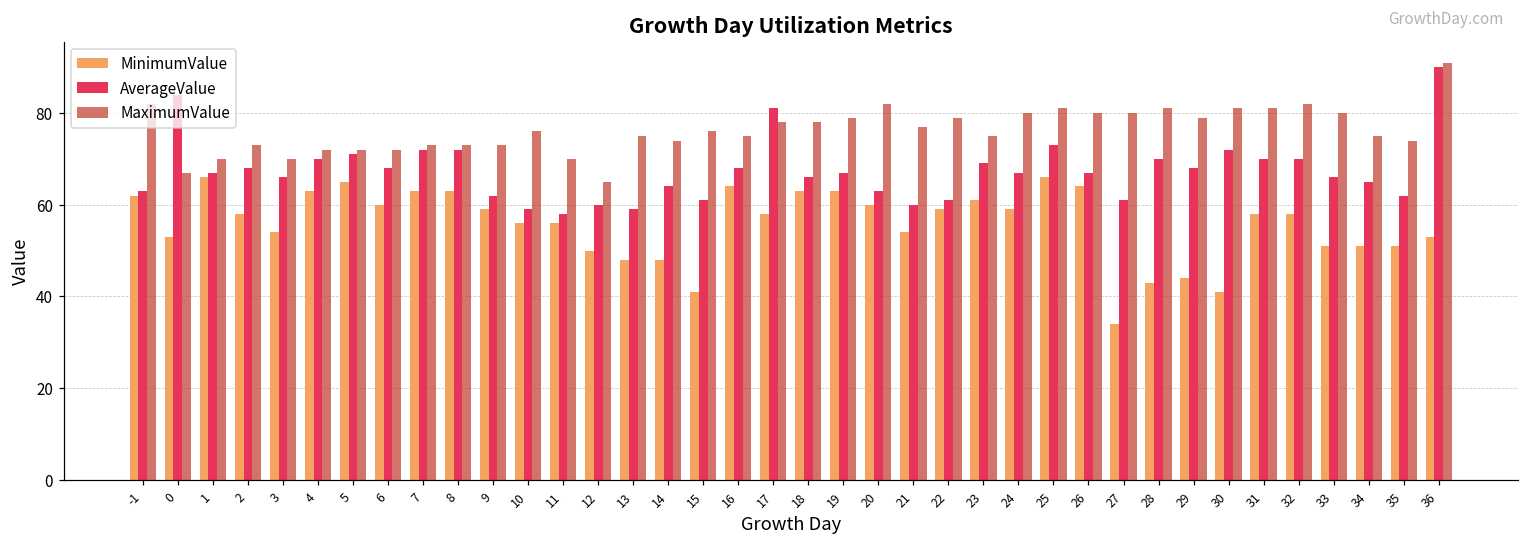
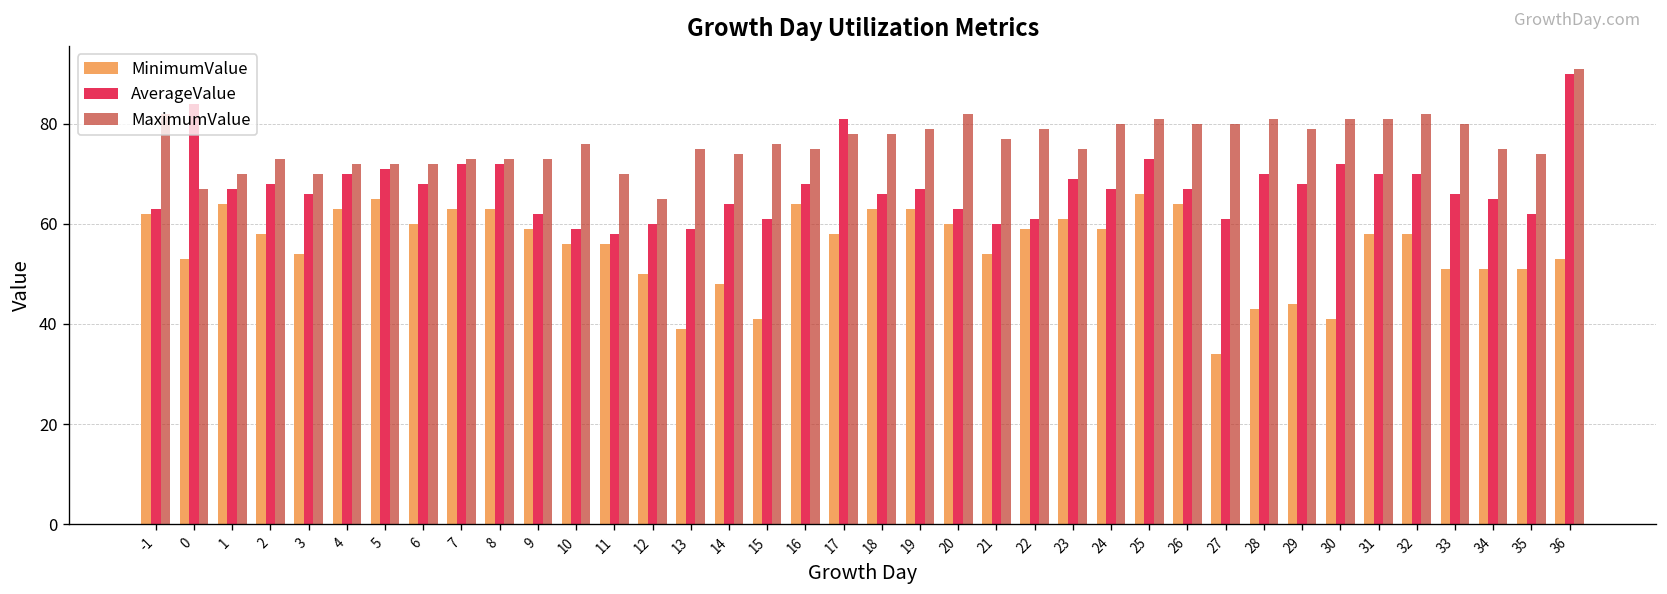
MinimumValue, 1: 66 -> 64
MinimumValue, 13: 48 -> 39
